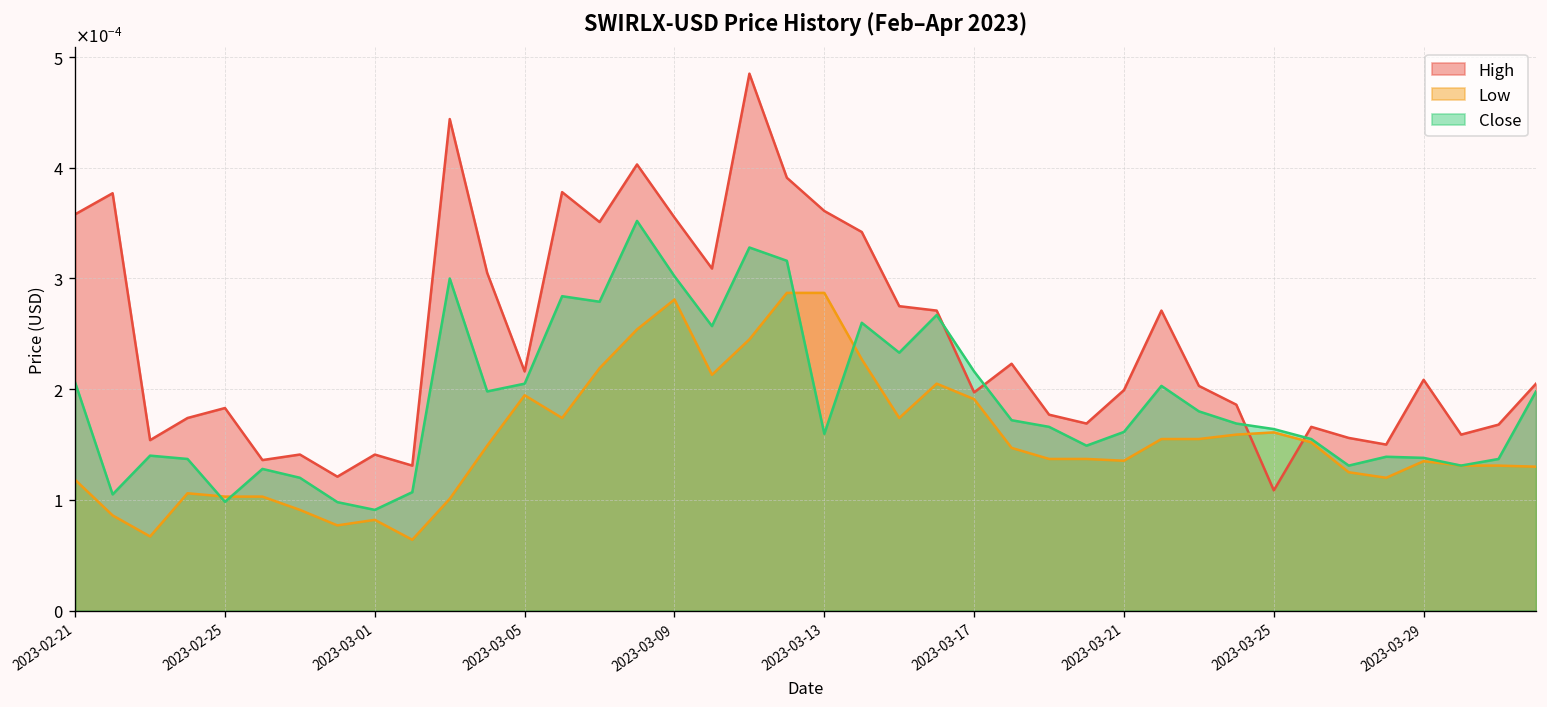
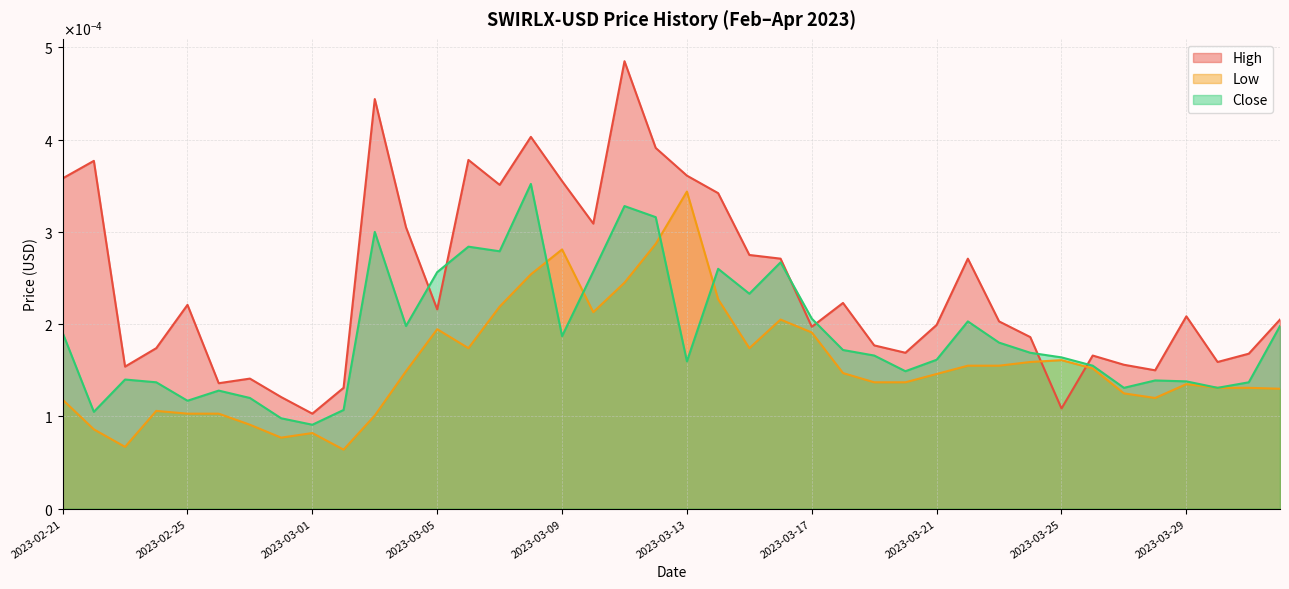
Close, 2023-02-21: 0.00021 -> 0.00019
High, 2023-02-25: 0.00018 -> 0.00022
Close, 2023-02-25: 0.00010 -> 0.00012
High, 2023-03-01: 0.00014 -> 0.00010
Close, 2023-03-05: 0.00021 -> 0.00026
Close, 2023-03-09: 0.00030 -> 0.00019
Low, 2023-03-13: 0.00029 -> 0.00034
Close, 2023-03-17: 0.00022 -> 0.00021
Low, 2023-03-21: 0.00014 -> 0.00015
